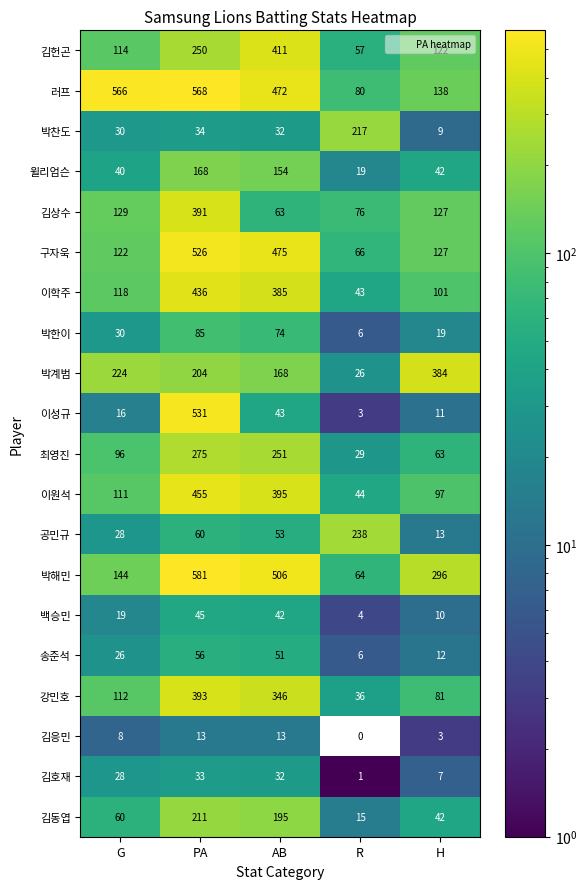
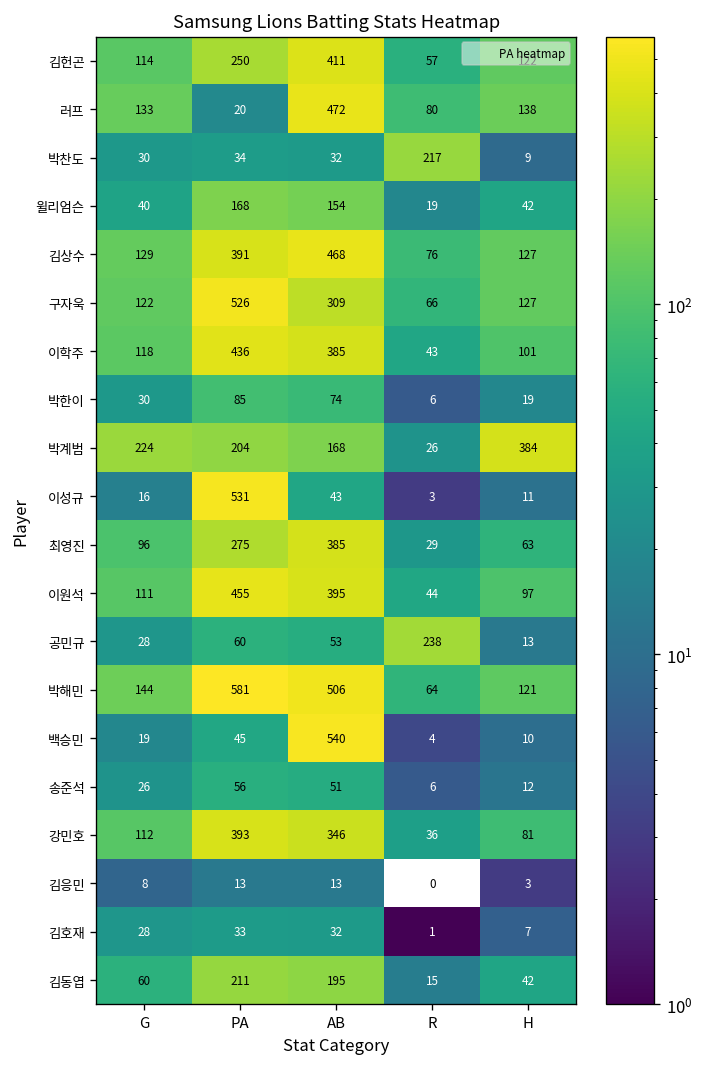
러프, G: 566 -> 133
러프, PA: 568 -> 20
김상수, AB: 63 -> 468
구자욱, AB: 475 -> 309
최영진, AB: 251 -> 385
박해민, H: 296 -> 121
백승민, AB: 42 -> 540
